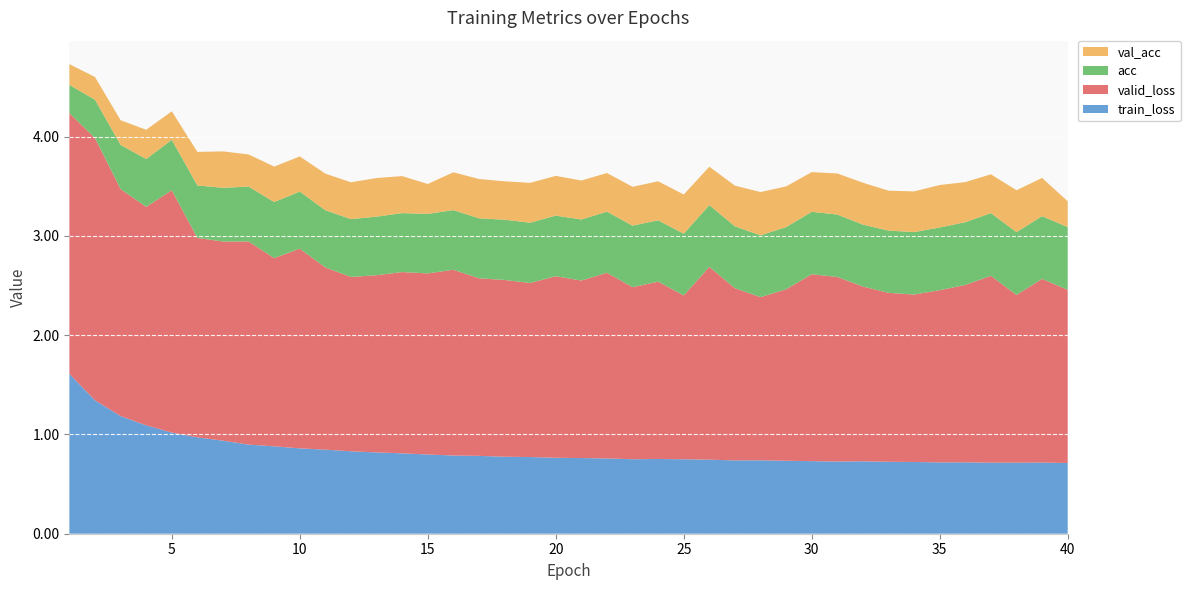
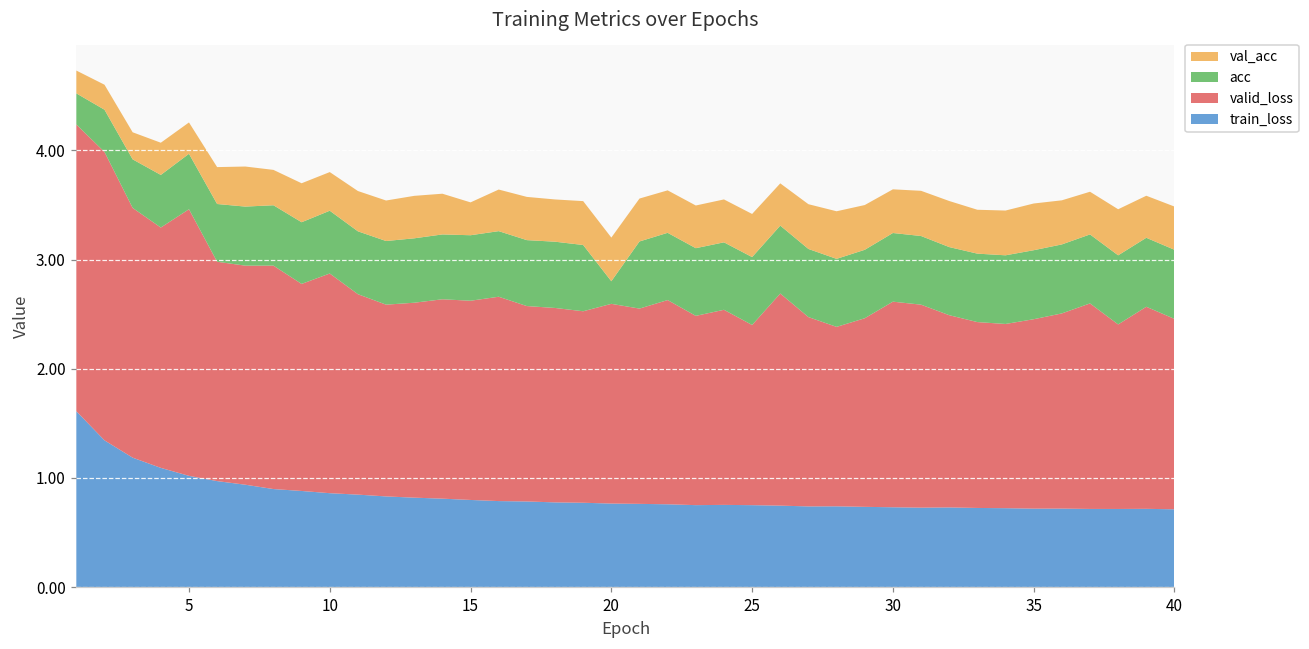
acc, 20: 0.6 -> 0.2
val_acc, 40: 0.3 -> 0.4
